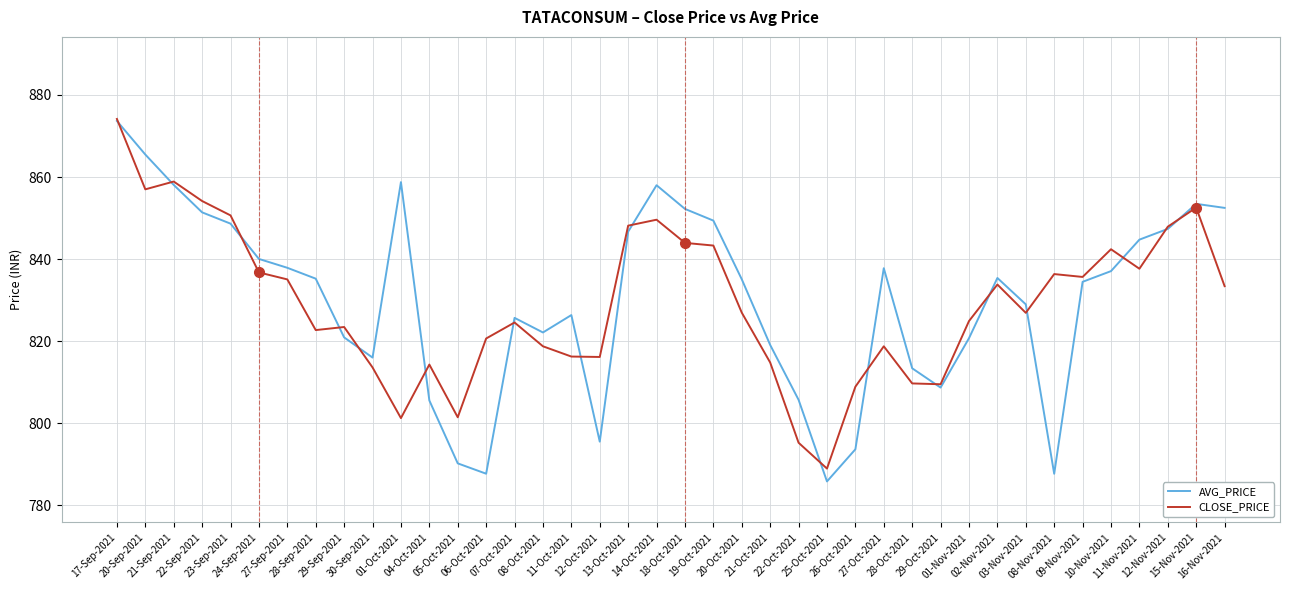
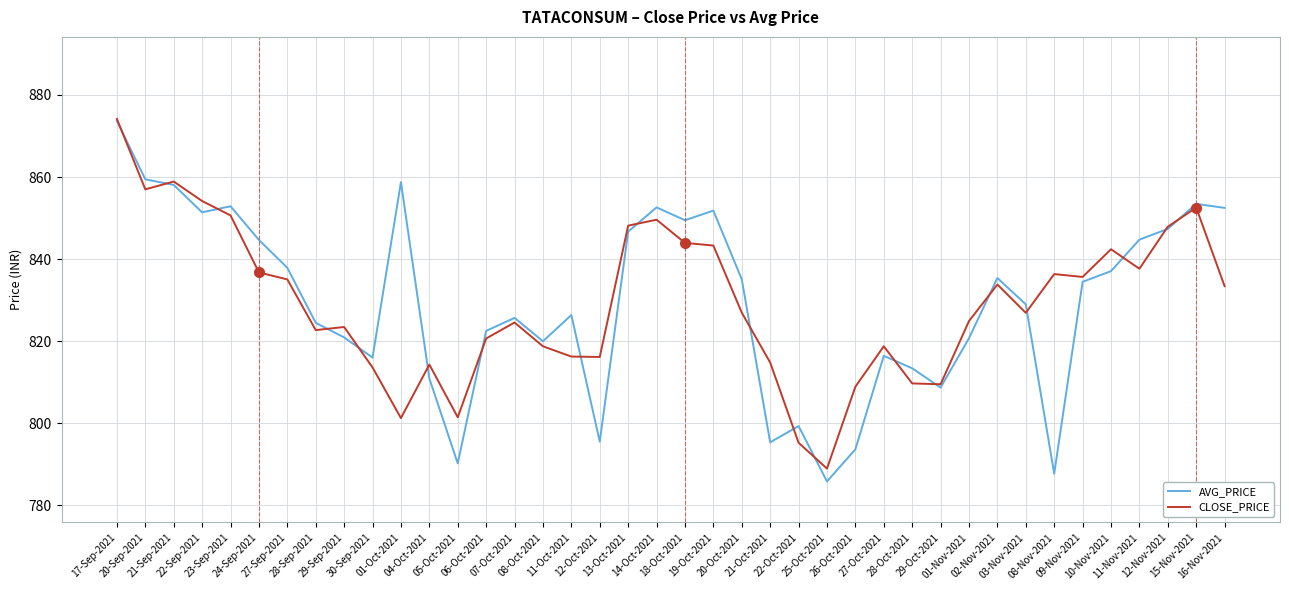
AVG_PRICE, 20-Sep-2021: 865 -> 859
AVG_PRICE, 23-Sep-2021: 849 -> 853
AVG_PRICE, 24-Sep-2021: 840 -> 845
AVG_PRICE, 28-Sep-2021: 835 -> 824
AVG_PRICE, 04-Oct-2021: 806 -> 811
AVG_PRICE, 06-Oct-2021: 788 -> 823
AVG_PRICE, 08-Oct-2021: 822 -> 820
AVG_PRICE, 14-Oct-2021: 858 -> 853
AVG_PRICE, 18-Oct-2021: 852 -> 849
AVG_PRICE, 19-Oct-2021: 849 -> 852
AVG_PRICE, 21-Oct-2021: 819 -> 795
AVG_PRICE, 22-Oct-2021: 806 -> 799
AVG_PRICE, 27-Oct-2021: 838 -> 816
